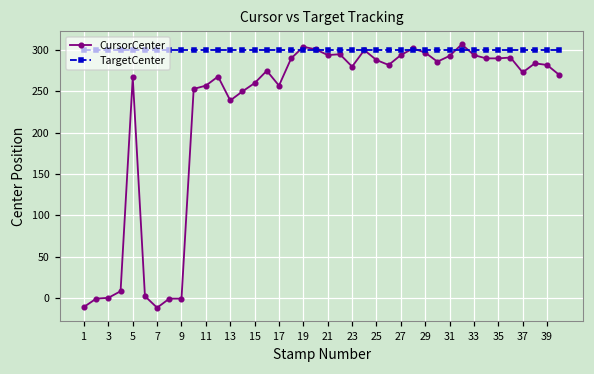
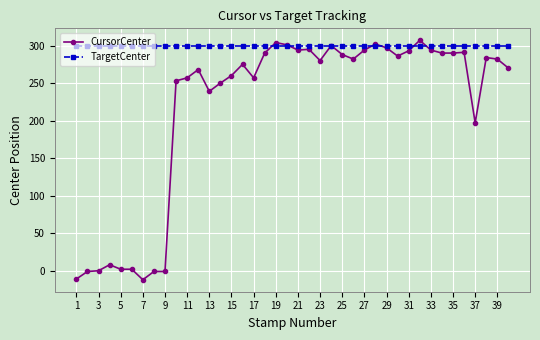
CursorCenter, 5: 270 -> 0
CursorCenter, 37: 270 -> 200
